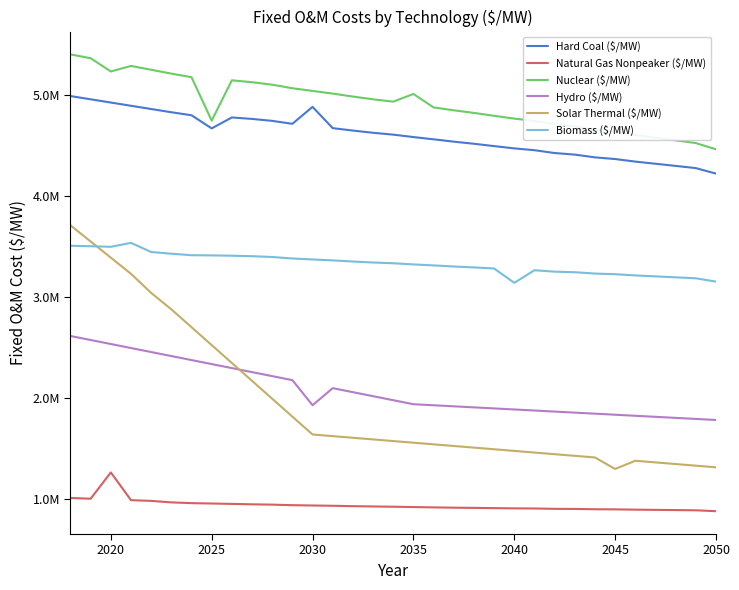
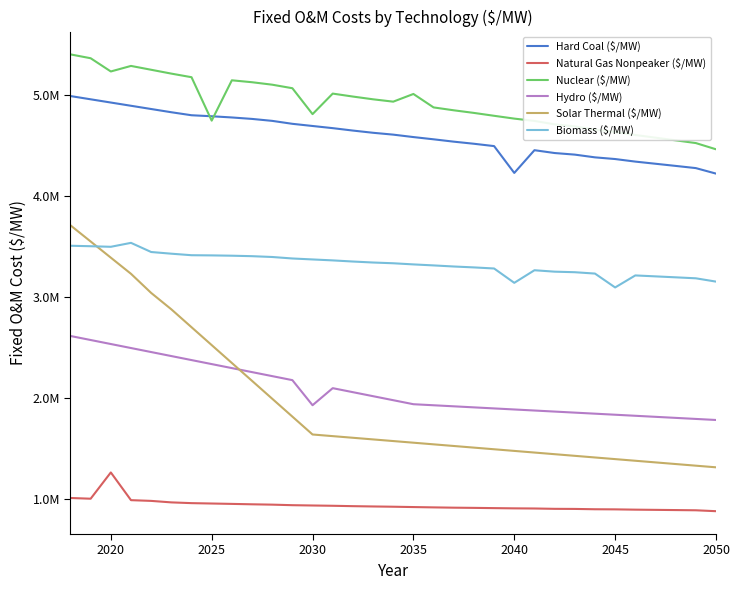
Hard Coal ($/MW), 2025: 4670000 -> 4790000
Hard Coal ($/MW), 2030: 4880000 -> 4690000
Nuclear ($/MW), 2030: 5040000 -> 4810000
Hard Coal ($/MW), 2040: 4470000 -> 4220000
Solar Thermal ($/MW), 2045: 1290000 -> 1390000
Biomass ($/MW), 2045: 3220000 -> 3090000
